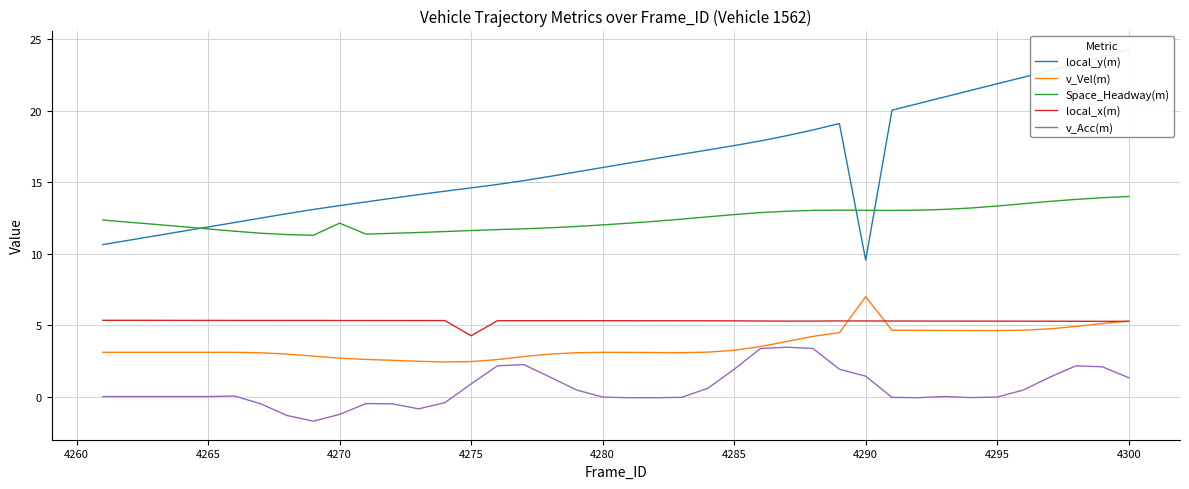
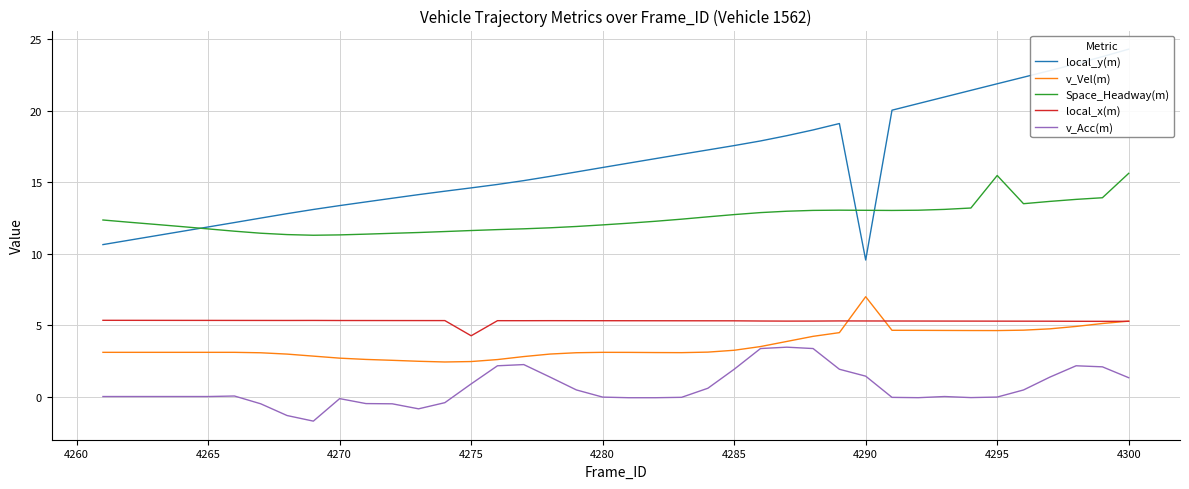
Space_Headway(m), 4270: 12.1 -> 11.3
v_Acc(m), 4270: -1.2 -> -0.1
Space_Headway(m), 4295: 13.3 -> 15.5
Space_Headway(m), 4300: 14.0 -> 15.6
